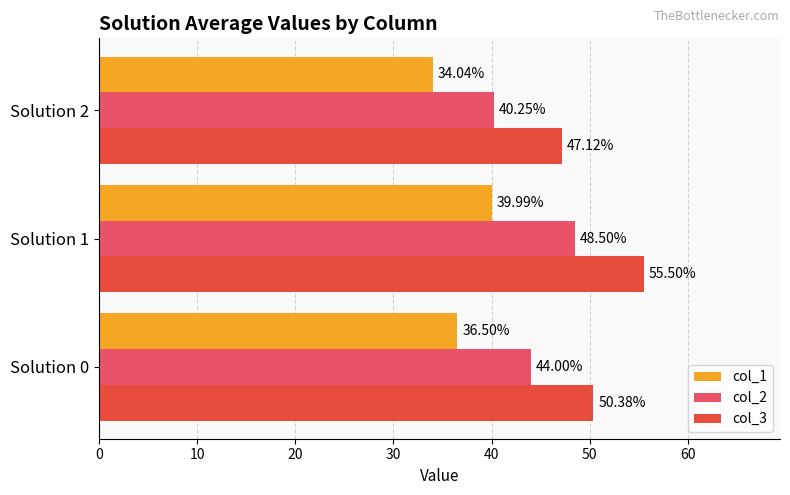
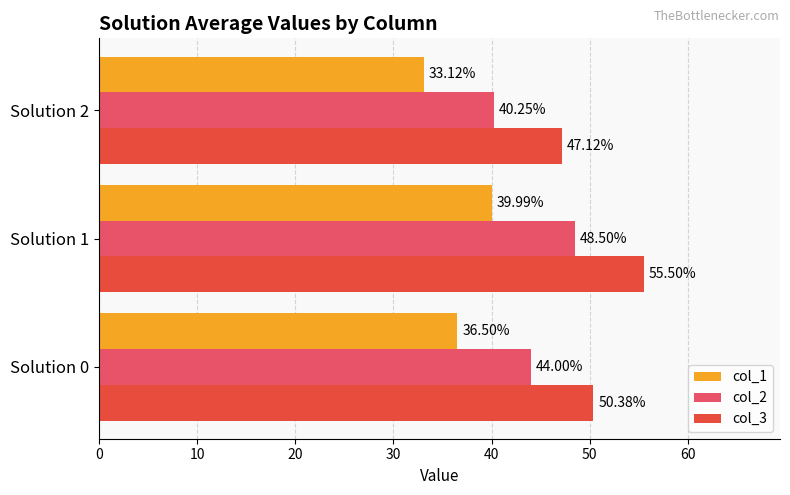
col_1, Solution 2: 34.04% -> 33.12%
